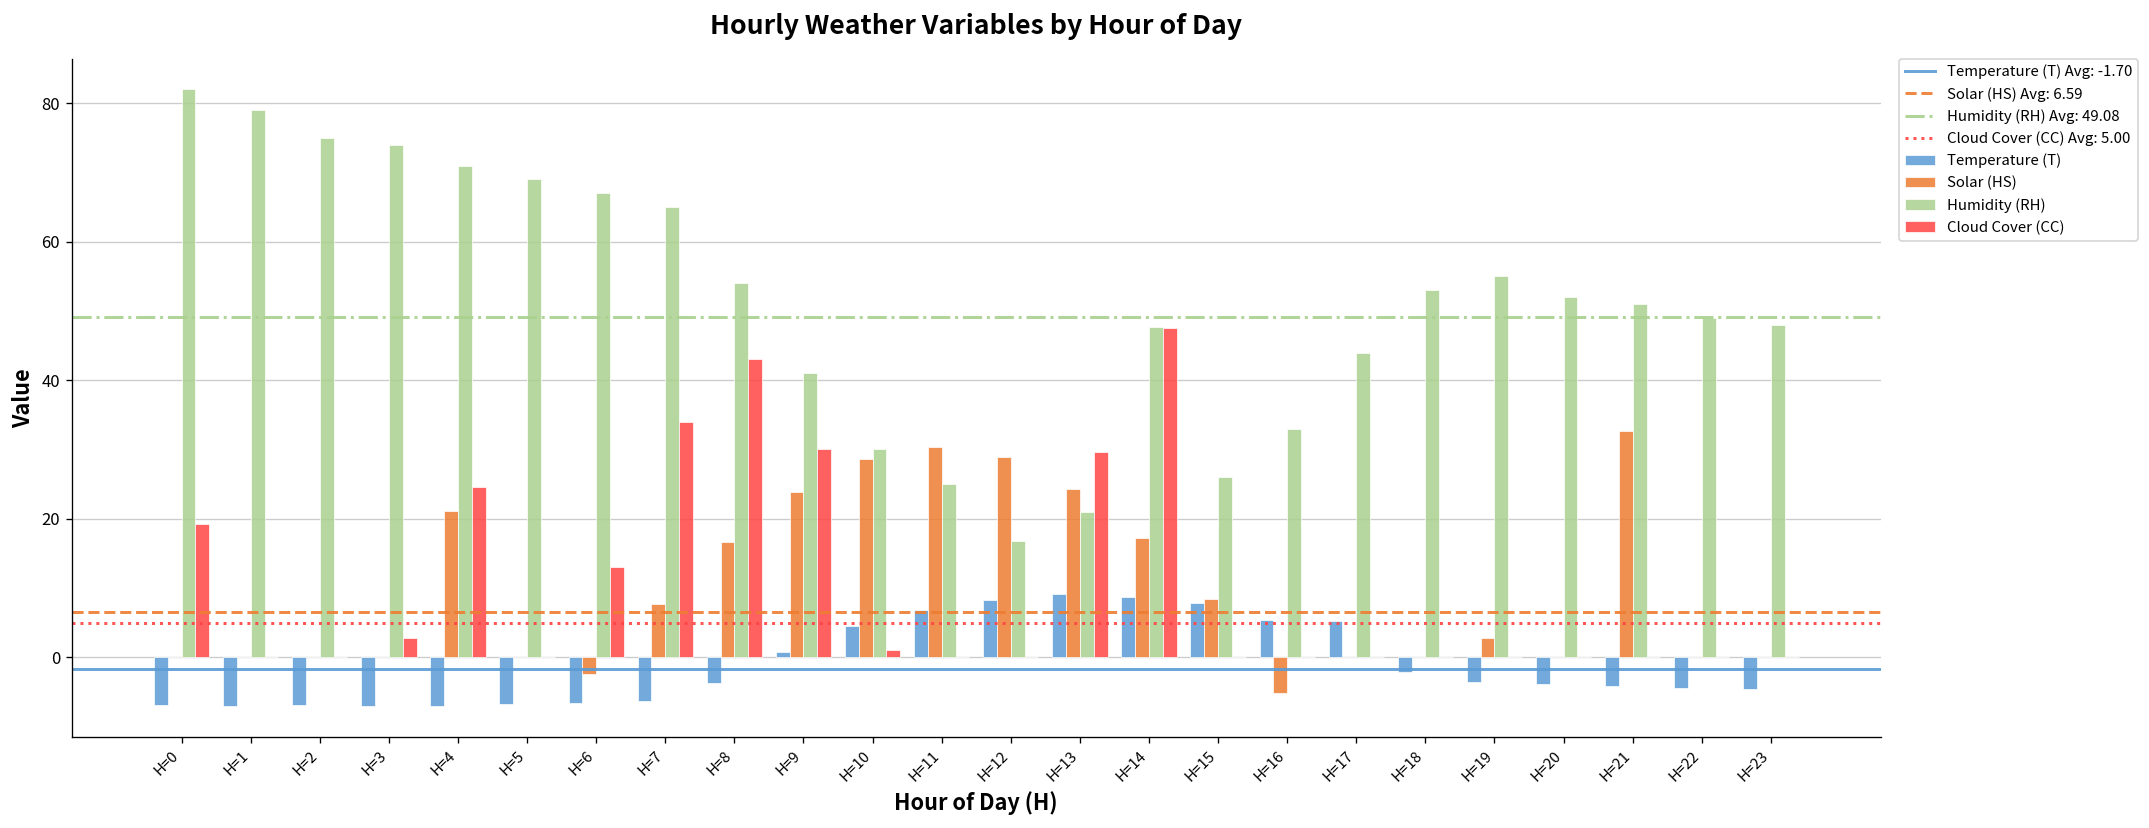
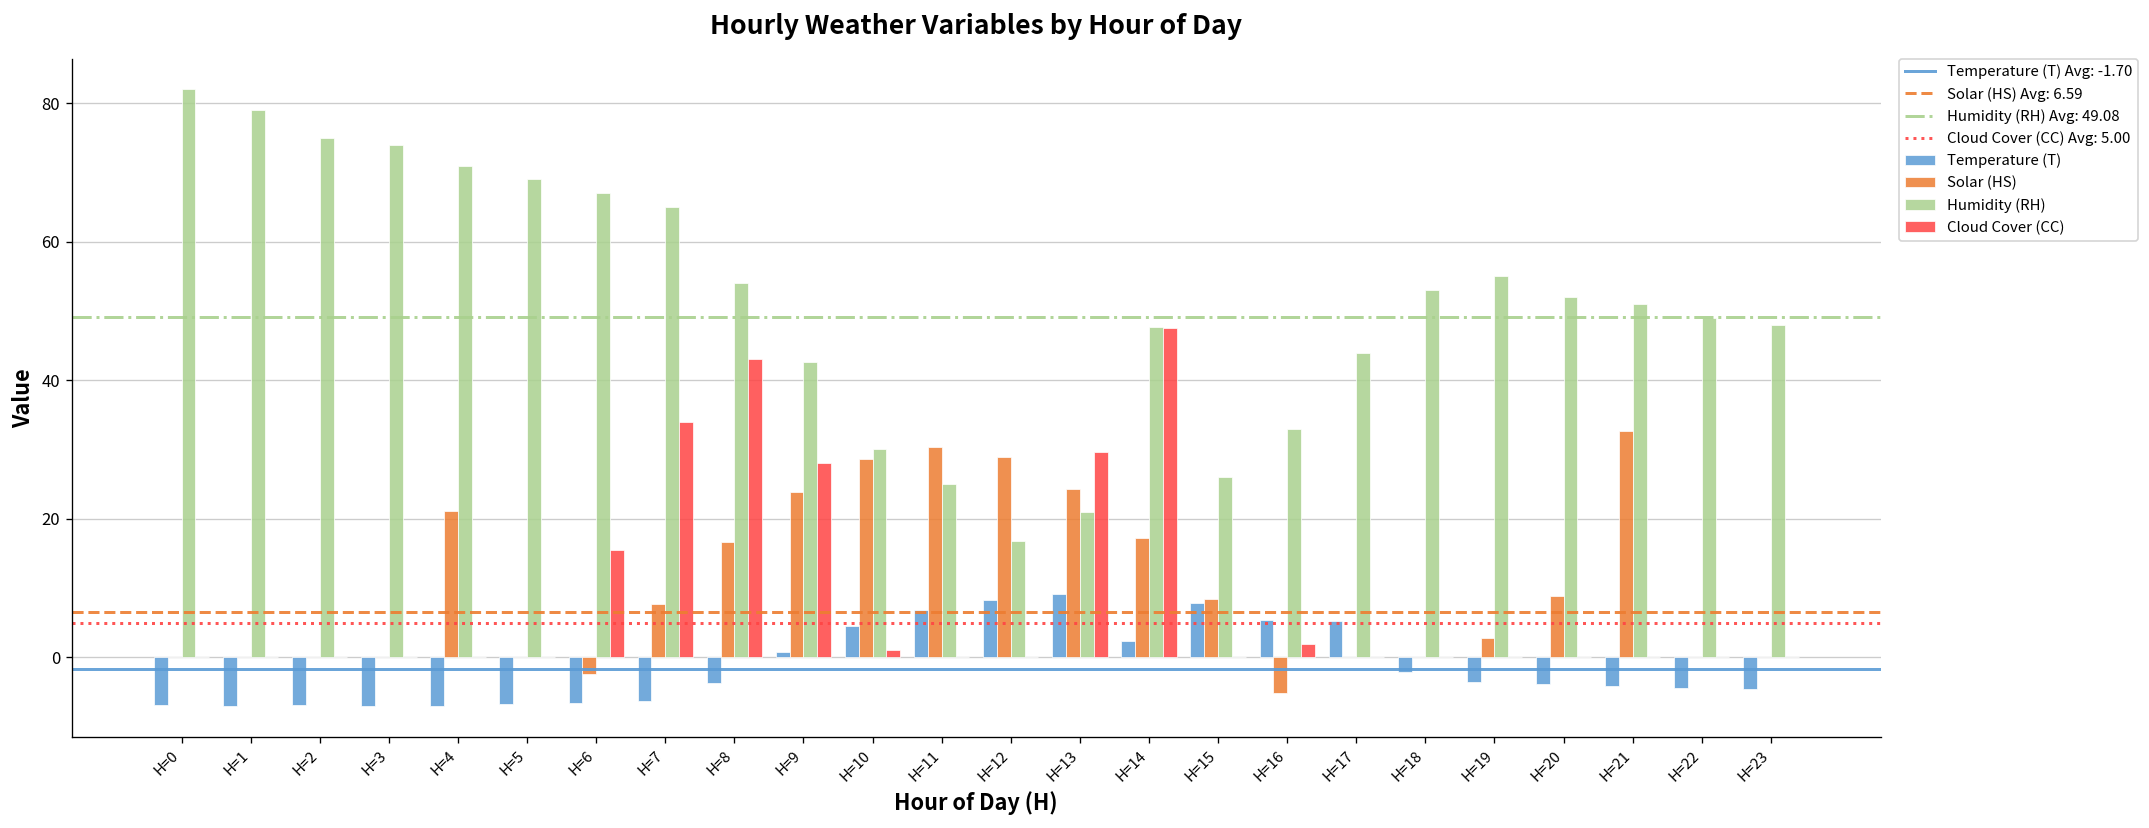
Cloud Cover (CC), H=0: 19 -> 0
Cloud Cover (CC), H=3: 3 -> 0
Cloud Cover (CC), H=4: 25 -> 0
Cloud Cover (CC), H=6: 13 -> 16
Humidity (RH), H=9: 41 -> 43
Cloud Cover (CC), H=9: 30 -> 28
Temperature (T), H=14: 9 -> 2
Cloud Cover (CC), H=16: 0 -> 2
Solar (HS), H=20: 0 -> 9
